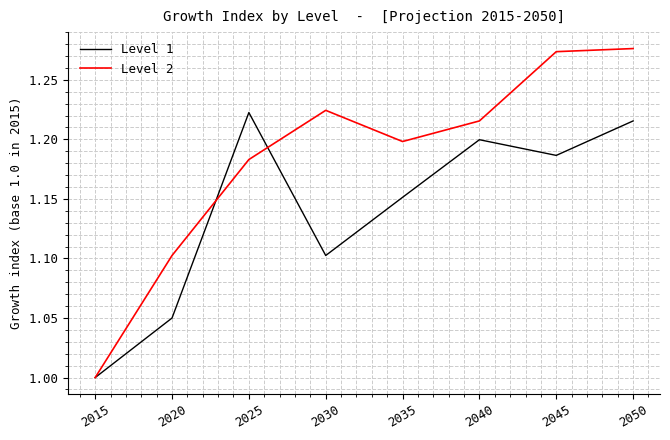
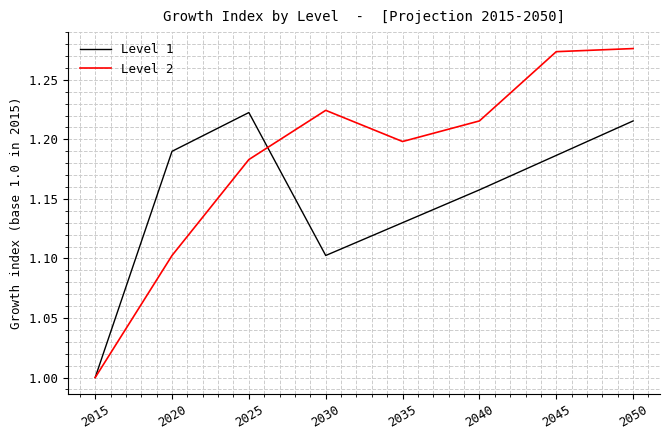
Level 1, 2020: 1.05 -> 1.19
Level 1, 2035: 1.151 -> 1.130
Level 1, 2040: 1.200 -> 1.158
